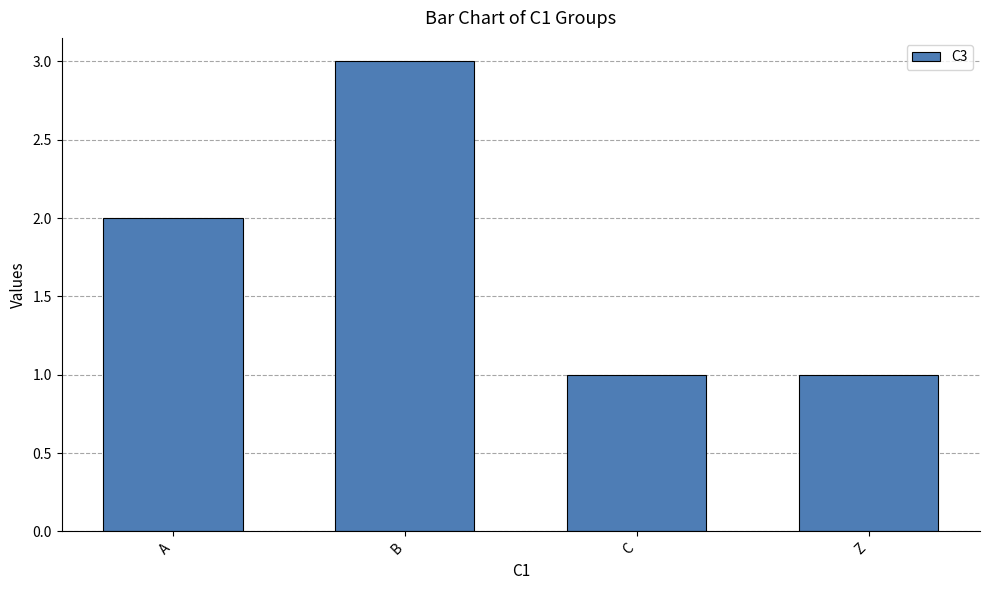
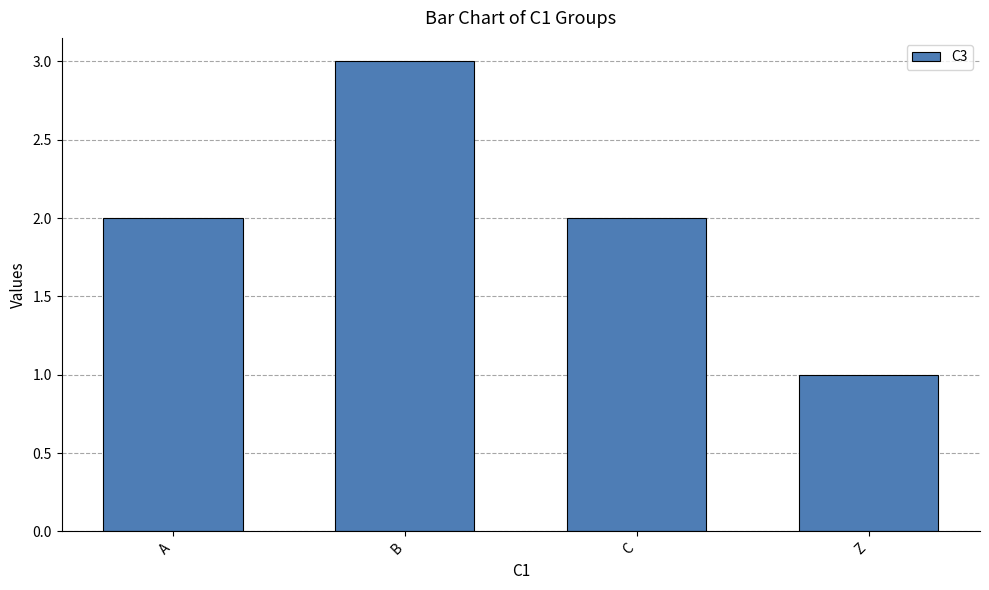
C: 1 -> 2
